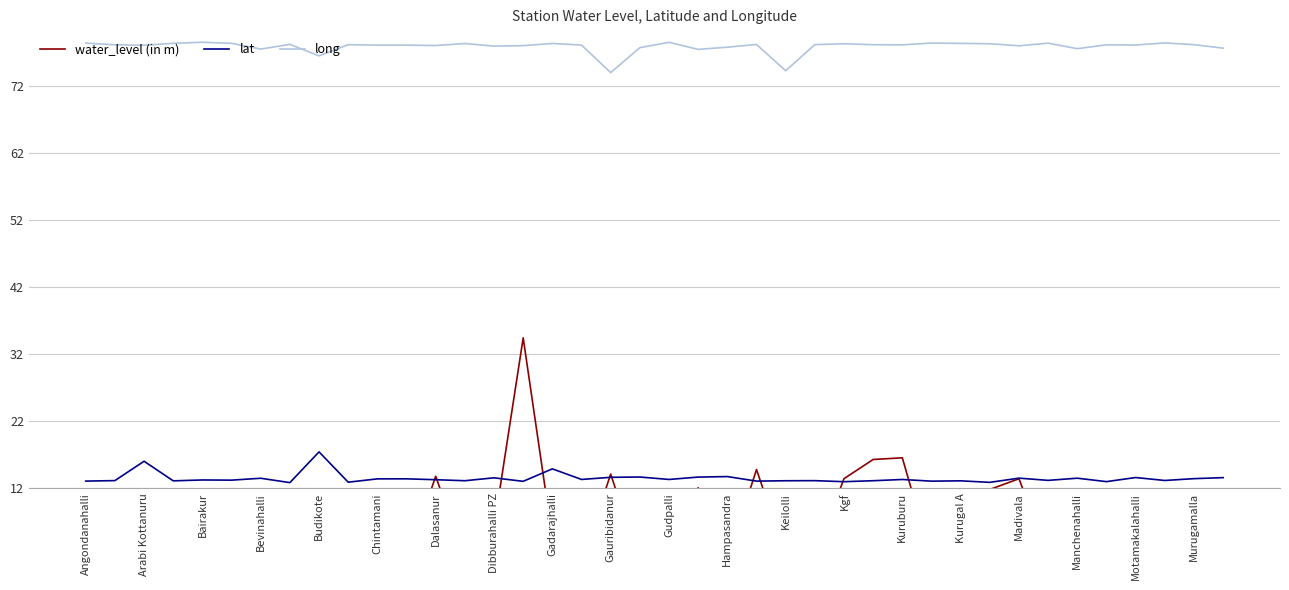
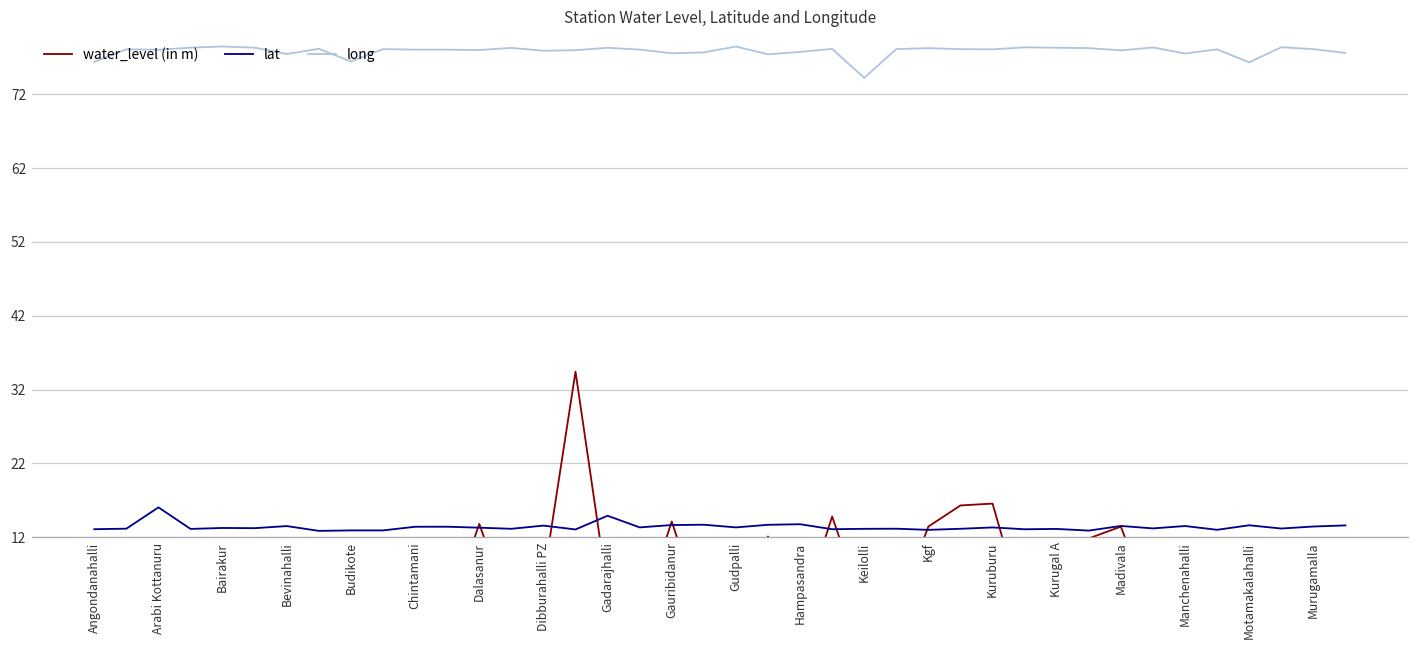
long, Angondanahalli: 78 -> 76
lat, Budikote: 17 -> 13
long, Gauribidanur: 74 -> 78
long, Motamakalahalli: 78 -> 76
